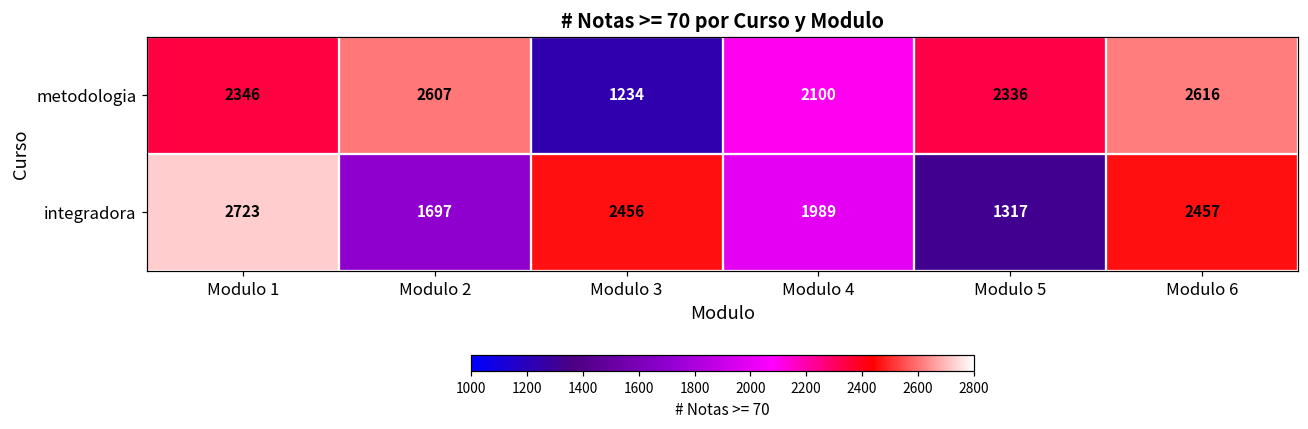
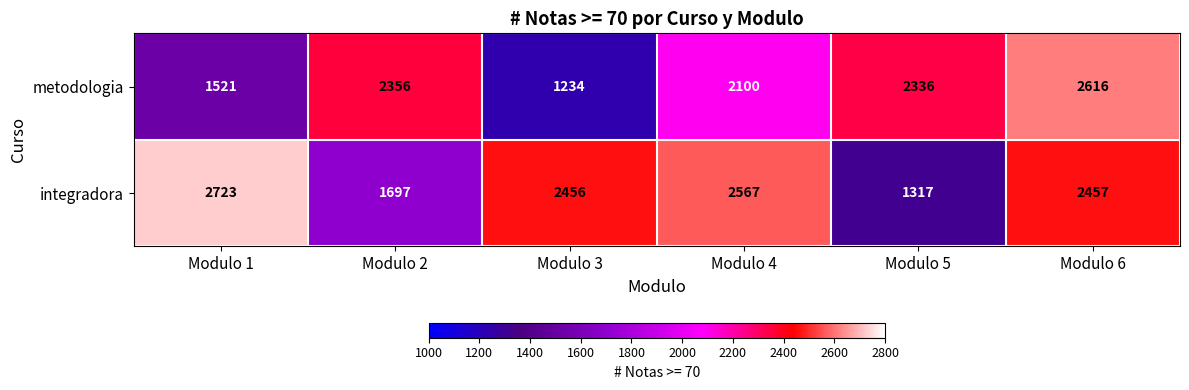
metodologia, Modulo 1: 2346 -> 1521
metodologia, Modulo 2: 2607 -> 2356
integradora, Modulo 4: 1989 -> 2567
